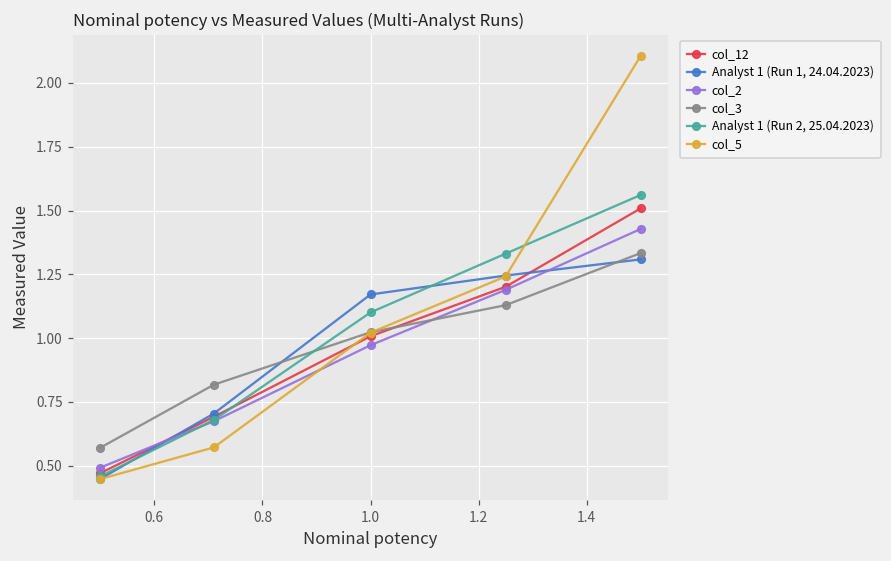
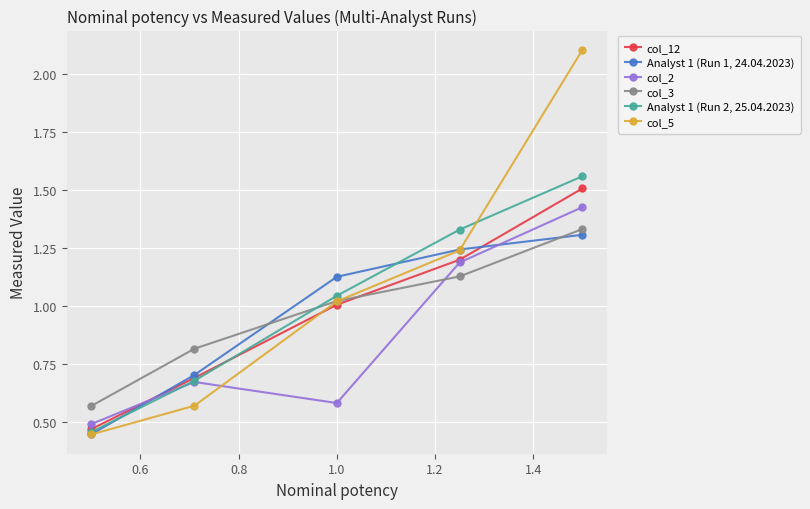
Analyst 1 (Run 1, 24.04.2023), 1.0: 1.17 -> 1.13
col_2, 1.0: 0.97 -> 0.58
Analyst 1 (Run 2, 25.04.2023), 1.0: 1.10 -> 1.05
